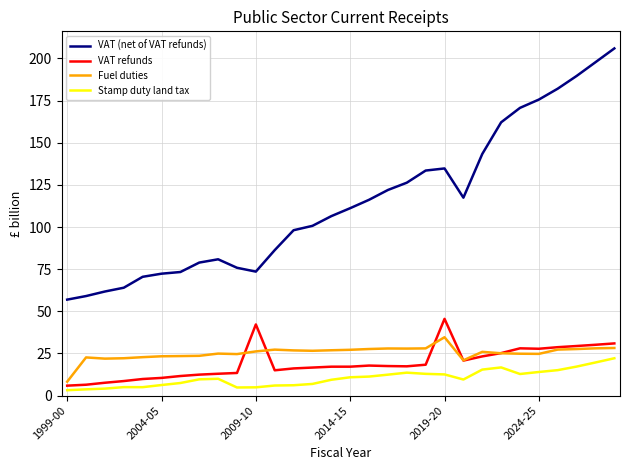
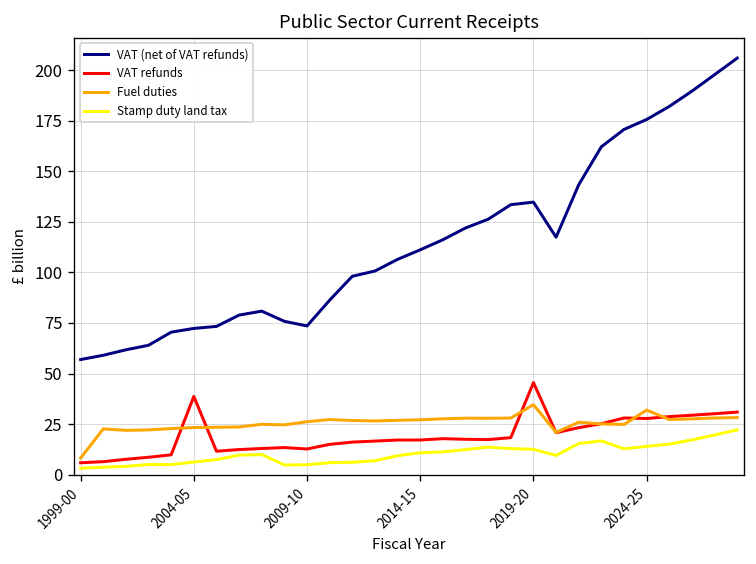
VAT refunds, 2004-05: 10 -> 39
VAT refunds, 2009-10: 42 -> 13
Fuel duties, 2024-25: 25 -> 32
